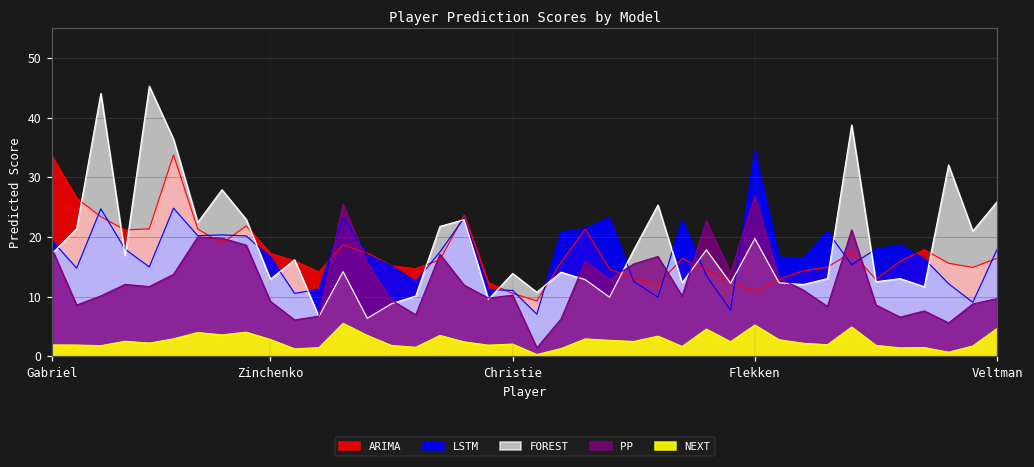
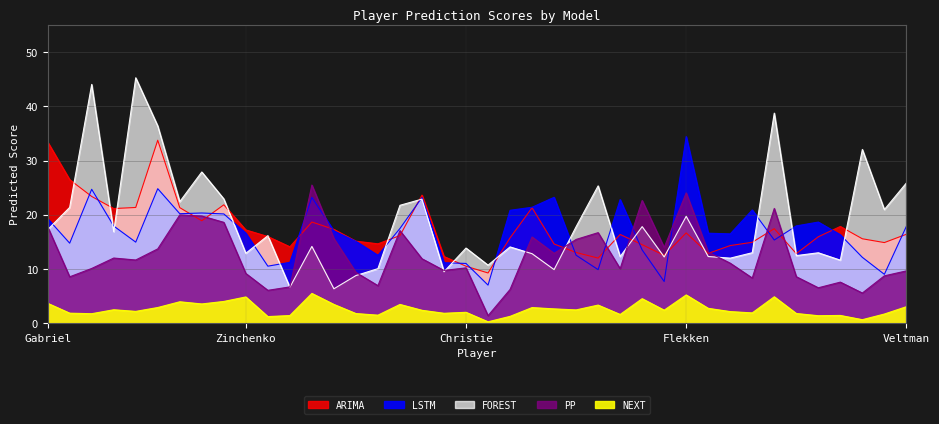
NEXT, Gabriel: 2 -> 4
NEXT, Zinchenko: 3 -> 5
ARIMA, Flekken: 11 -> 17
PP, Flekken: 27 -> 24
NEXT, Veltman: 5 -> 3
